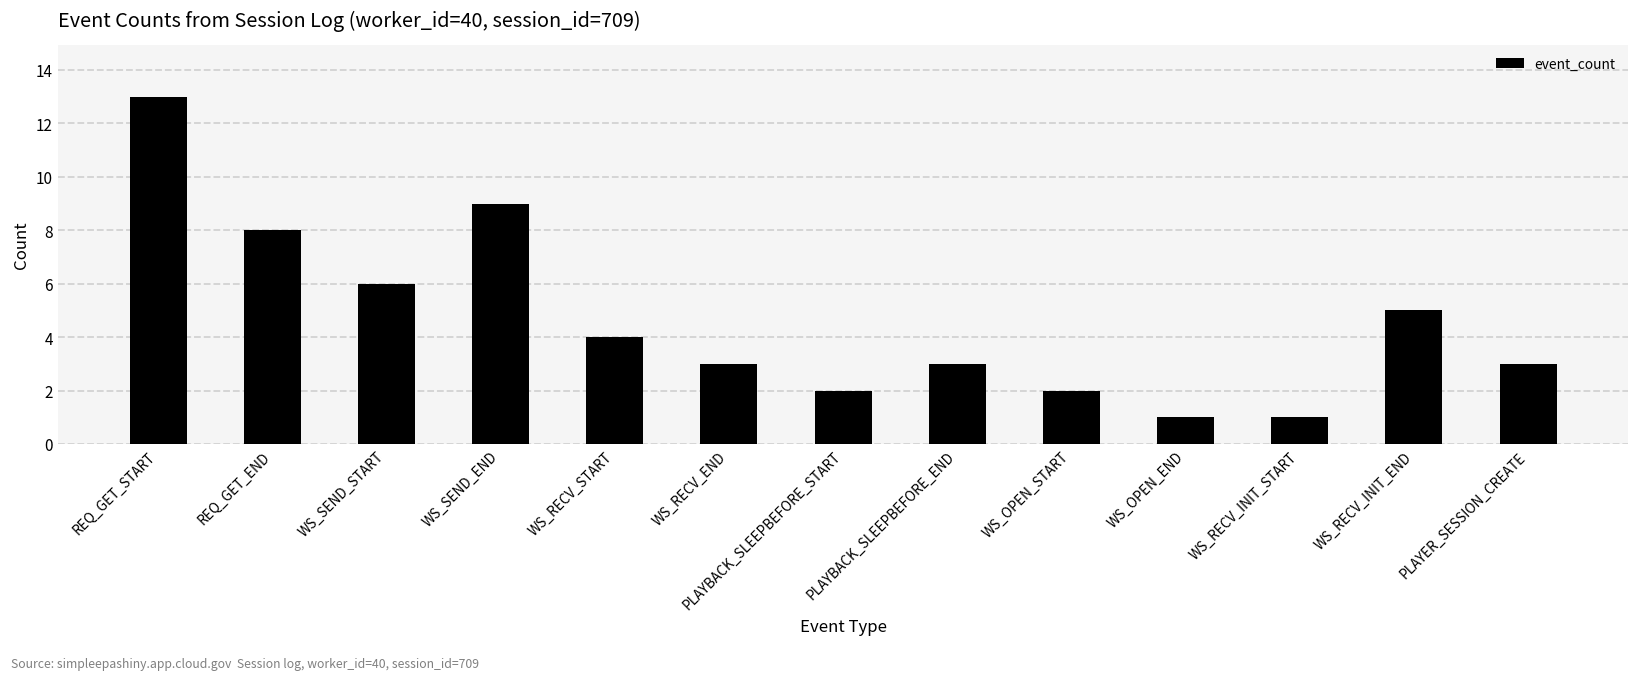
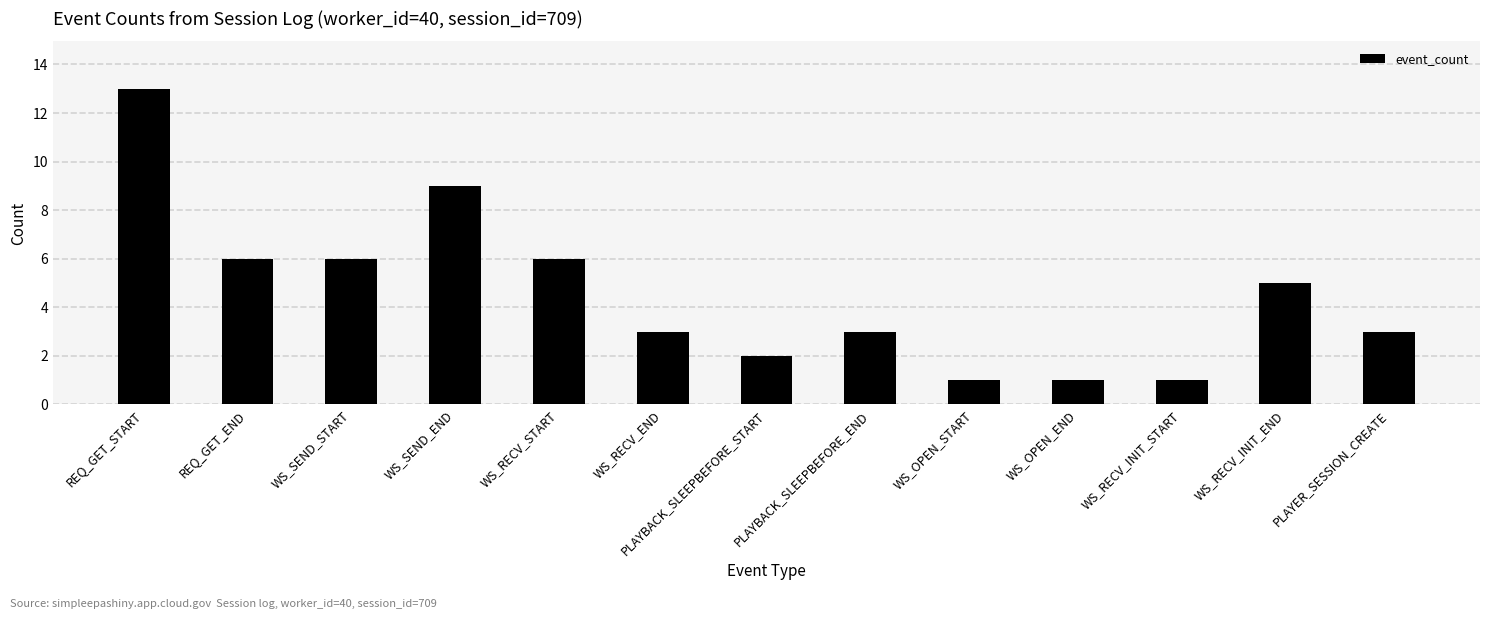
REQ_GET_END: 8 -> 6
WS_RECV_START: 4 -> 6
WS_OPEN_START: 2 -> 1
